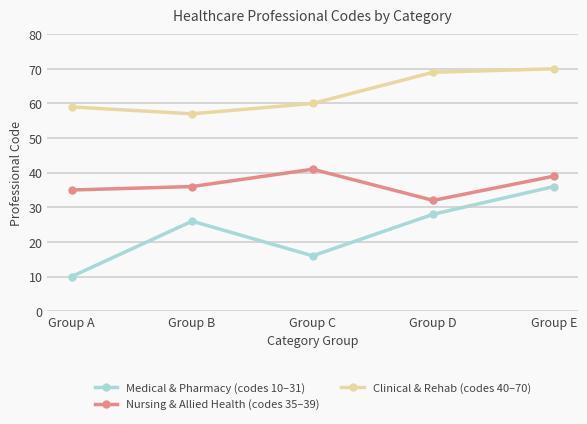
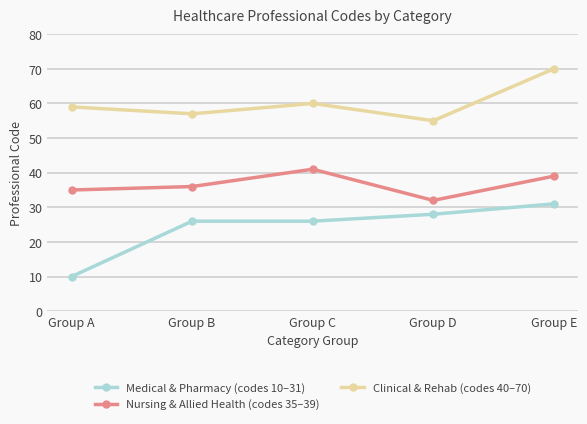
Medical & Pharmacy (codes 10–31), Group C: 16 -> 26
Clinical & Rehab (codes 40–70), Group D: 69 -> 55
Medical & Pharmacy (codes 10–31), Group E: 36 -> 31
